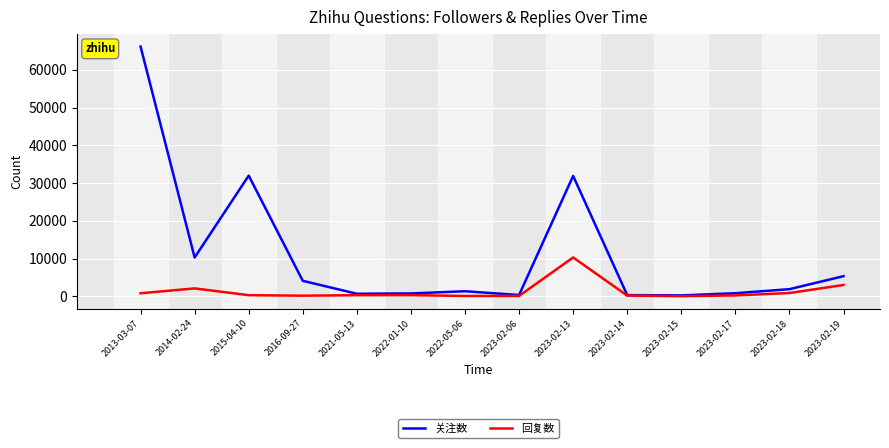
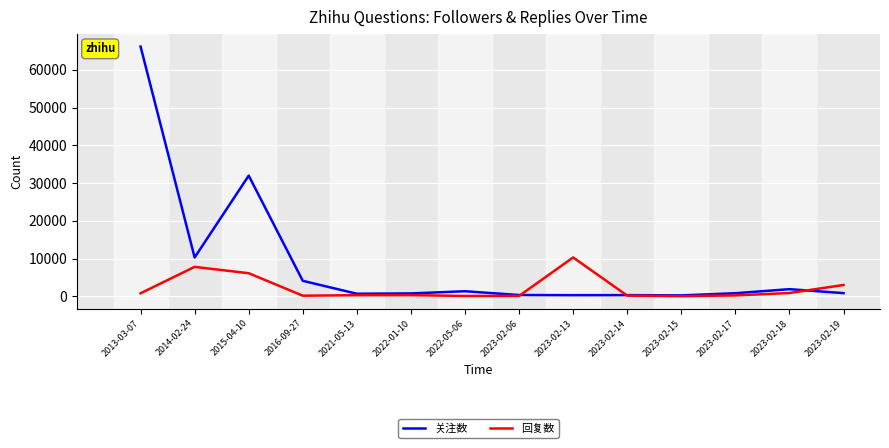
回复数, 2014-02-24: 2000 -> 8000
回复数, 2015-04-10: 0 -> 6000
关注数, 2023-02-13: 32000 -> 0
关注数, 2023-02-19: 5000 -> 1000
